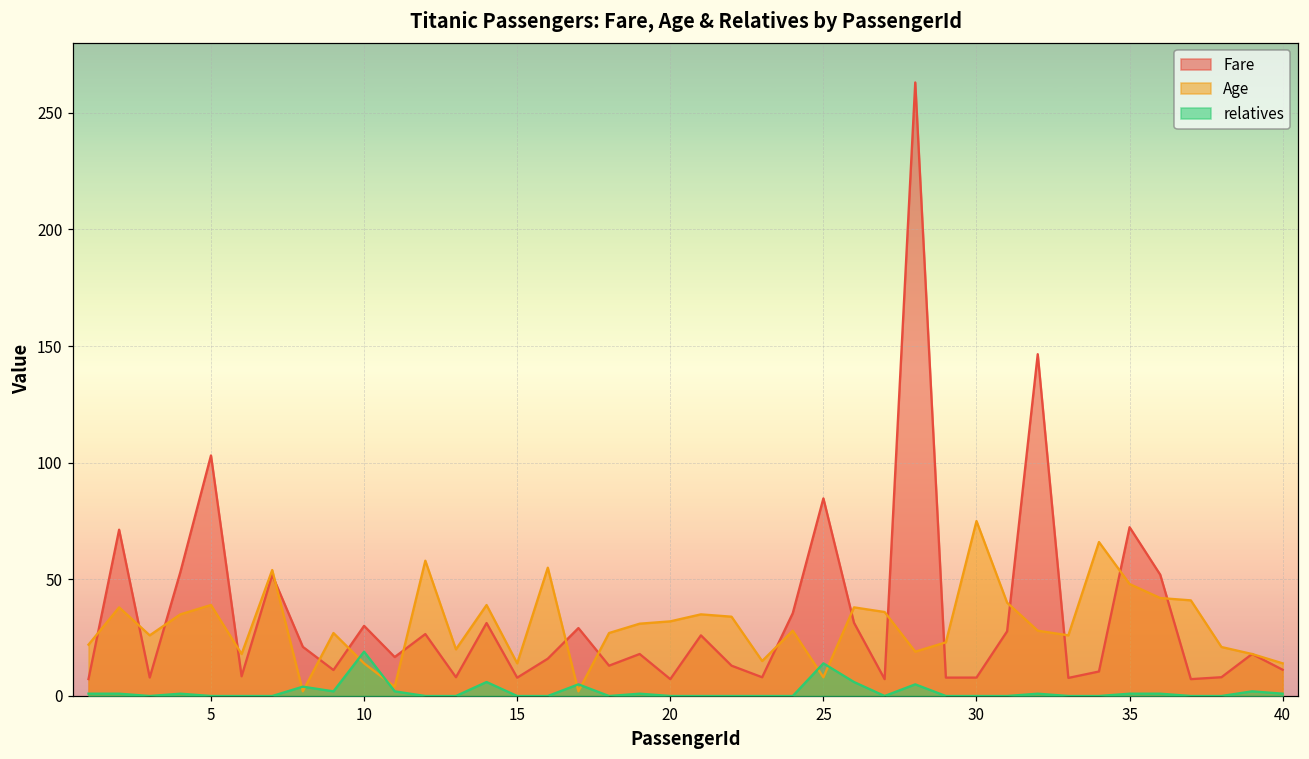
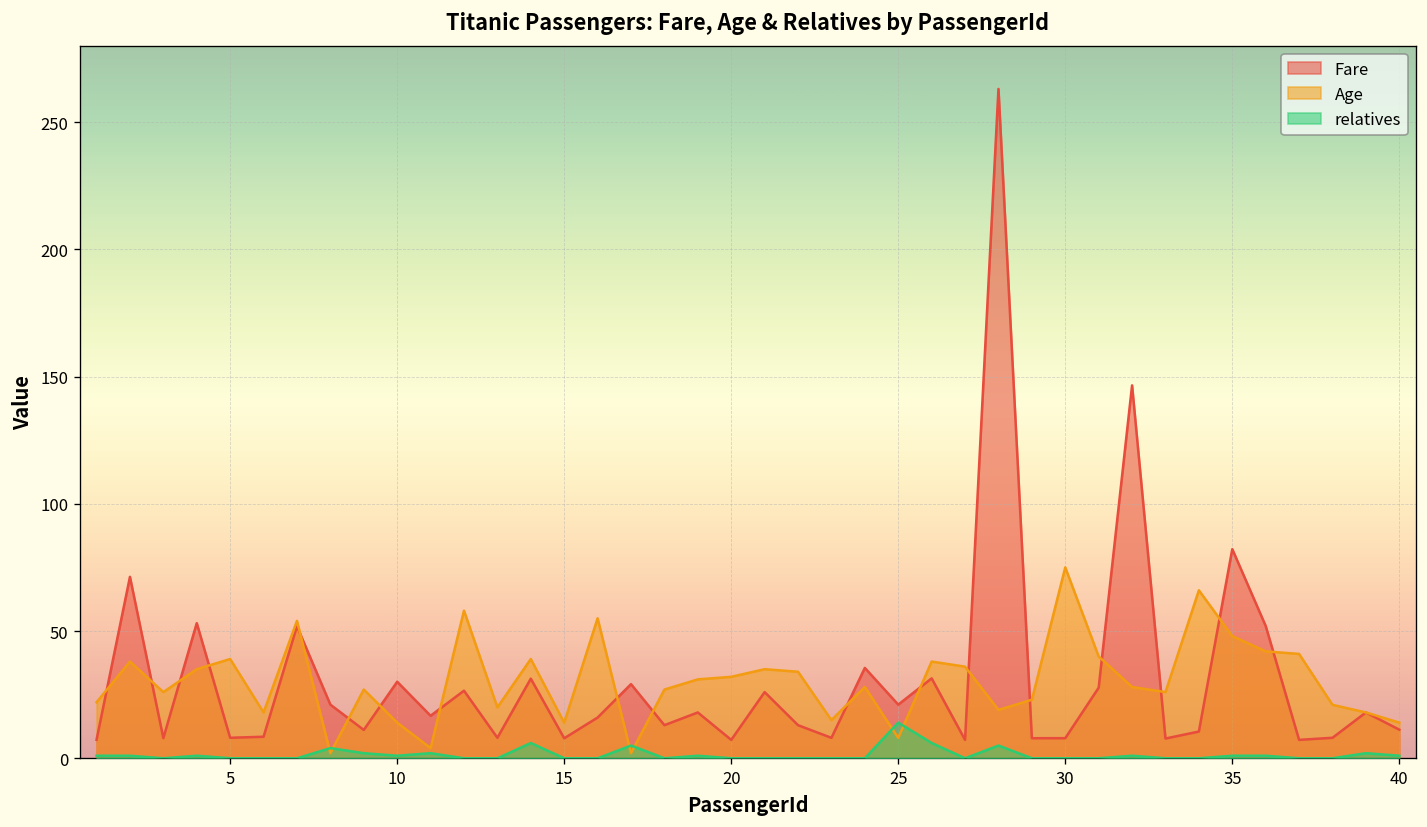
Fare, 5: 103 -> 8
relatives, 10: 19 -> 1
Fare, 25: 85 -> 21
Fare, 35: 72 -> 82
